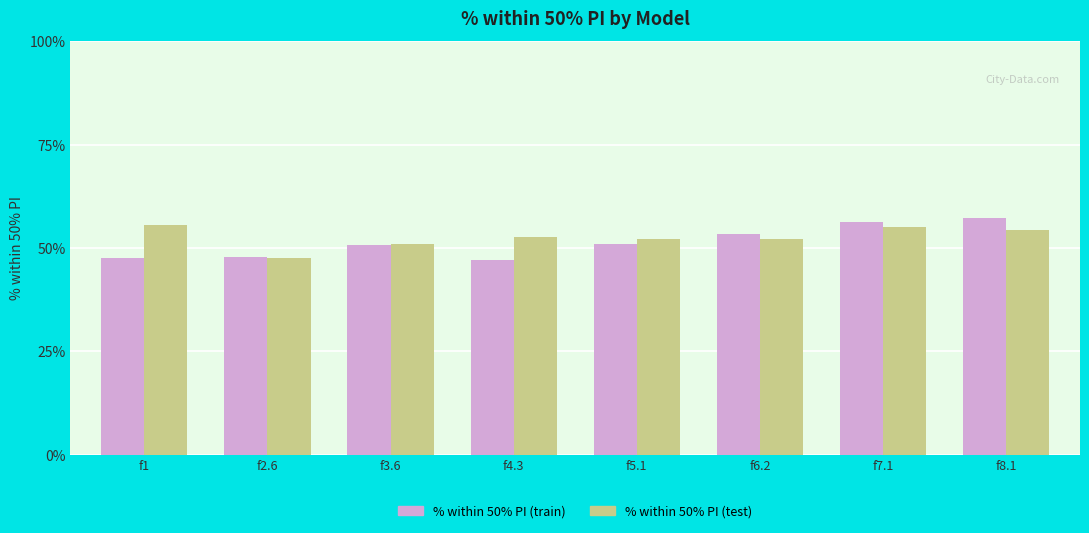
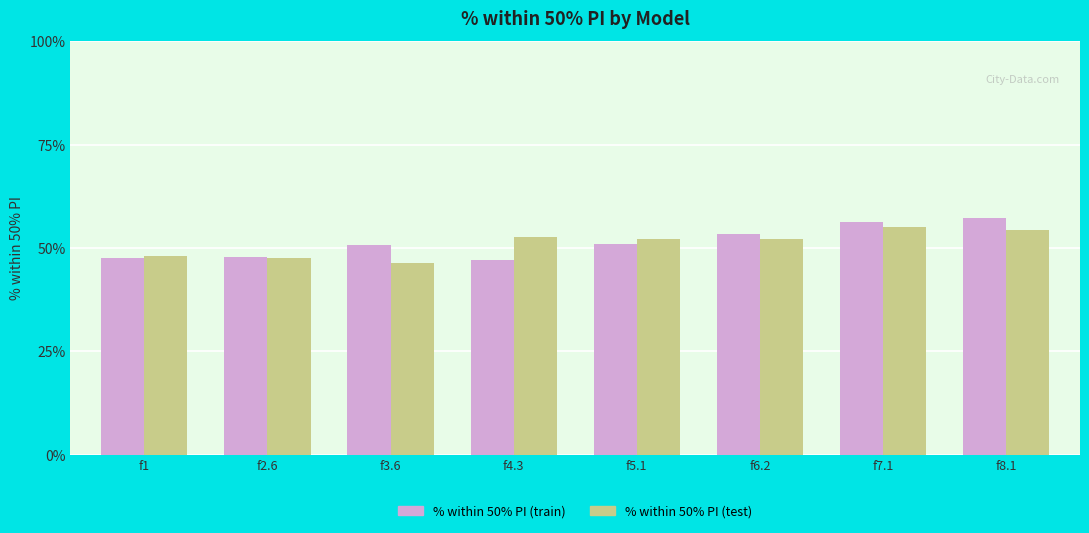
% within 50% PI (test), f1: 56% -> 48%
% within 50% PI (test), f3.6: 51% -> 47%
